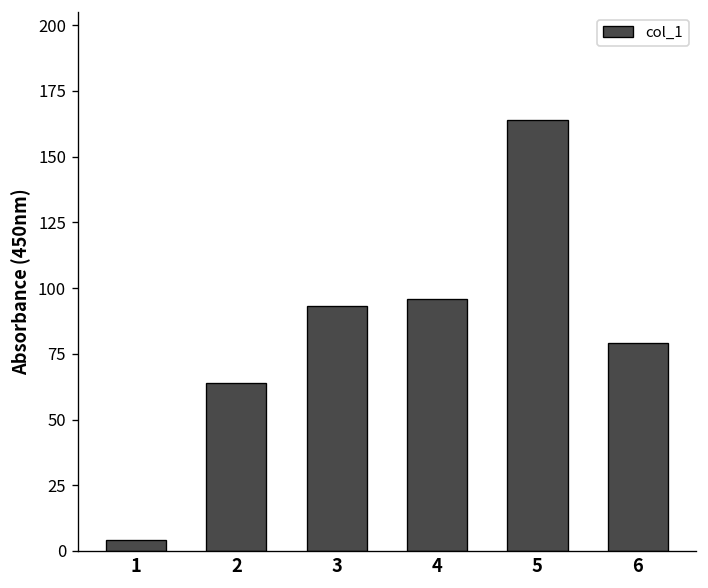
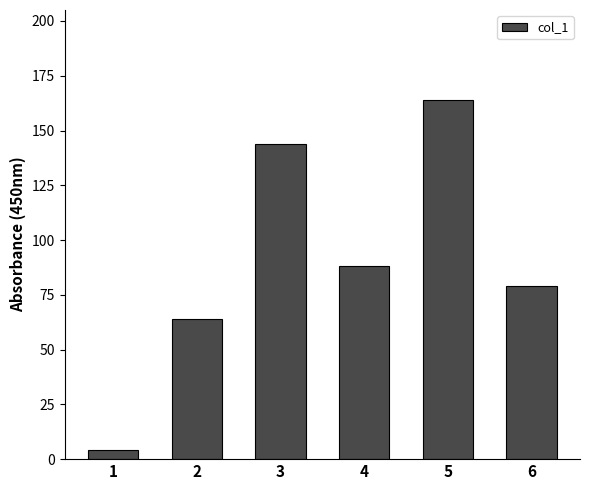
3: 93 -> 144
4: 96 -> 88
